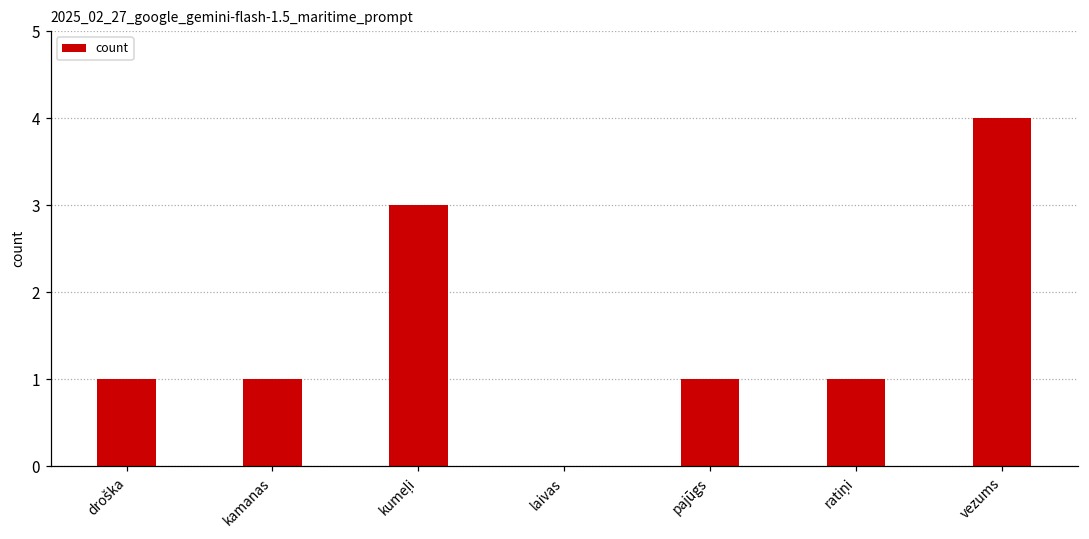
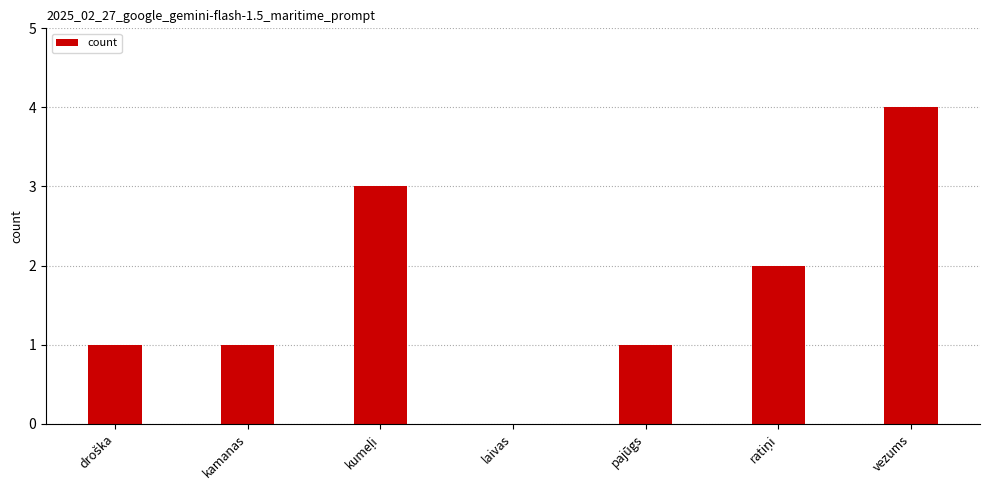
ratiņi: 1 -> 2
